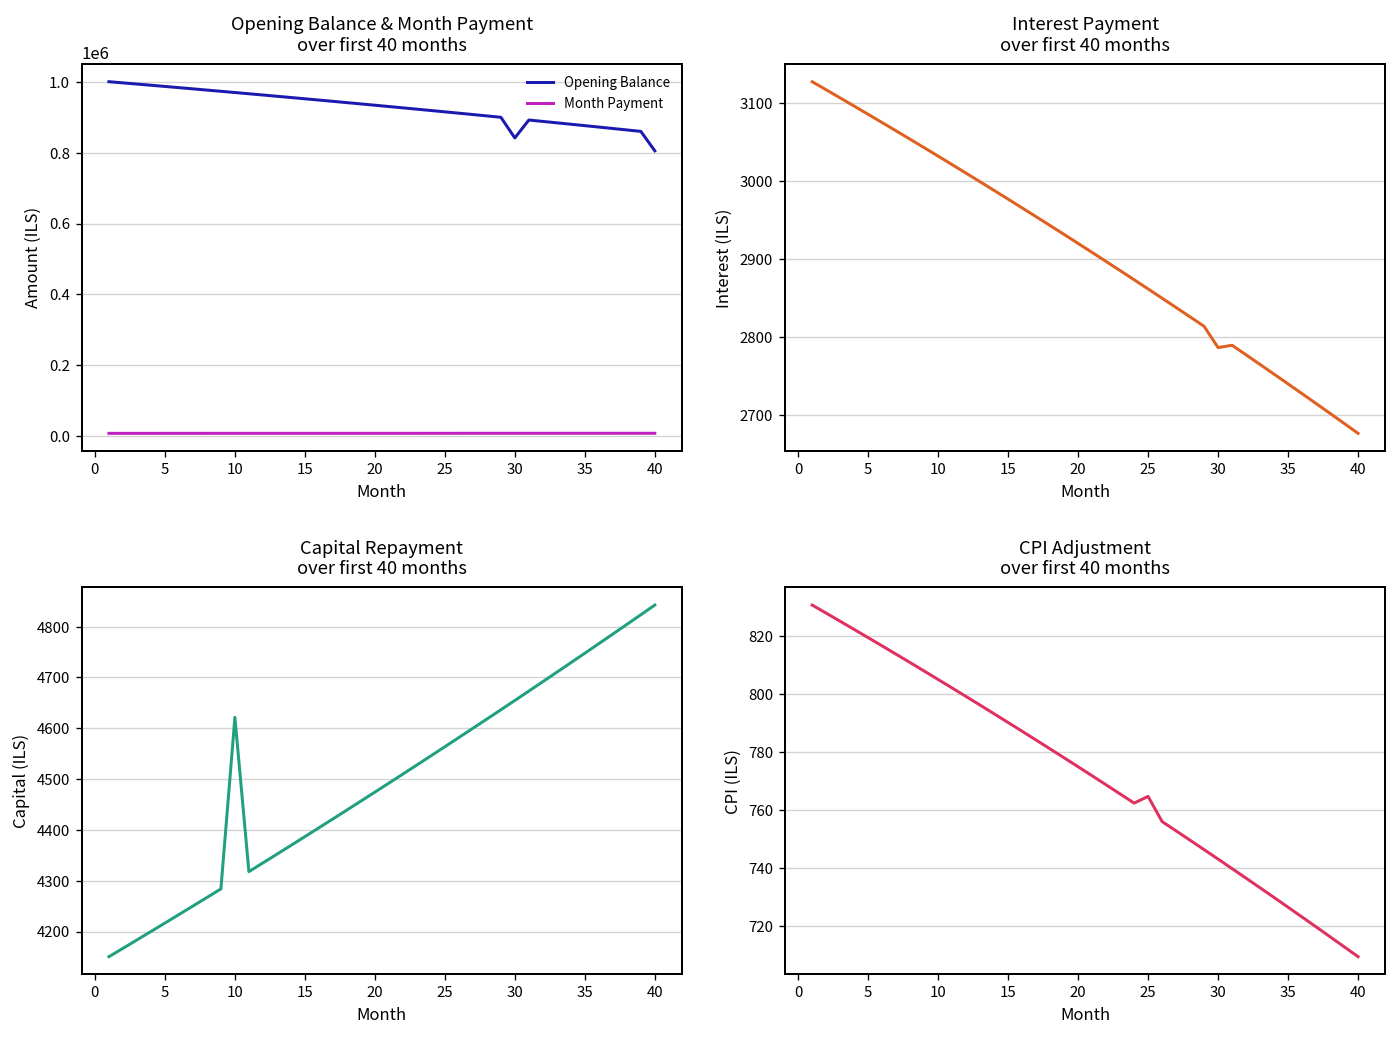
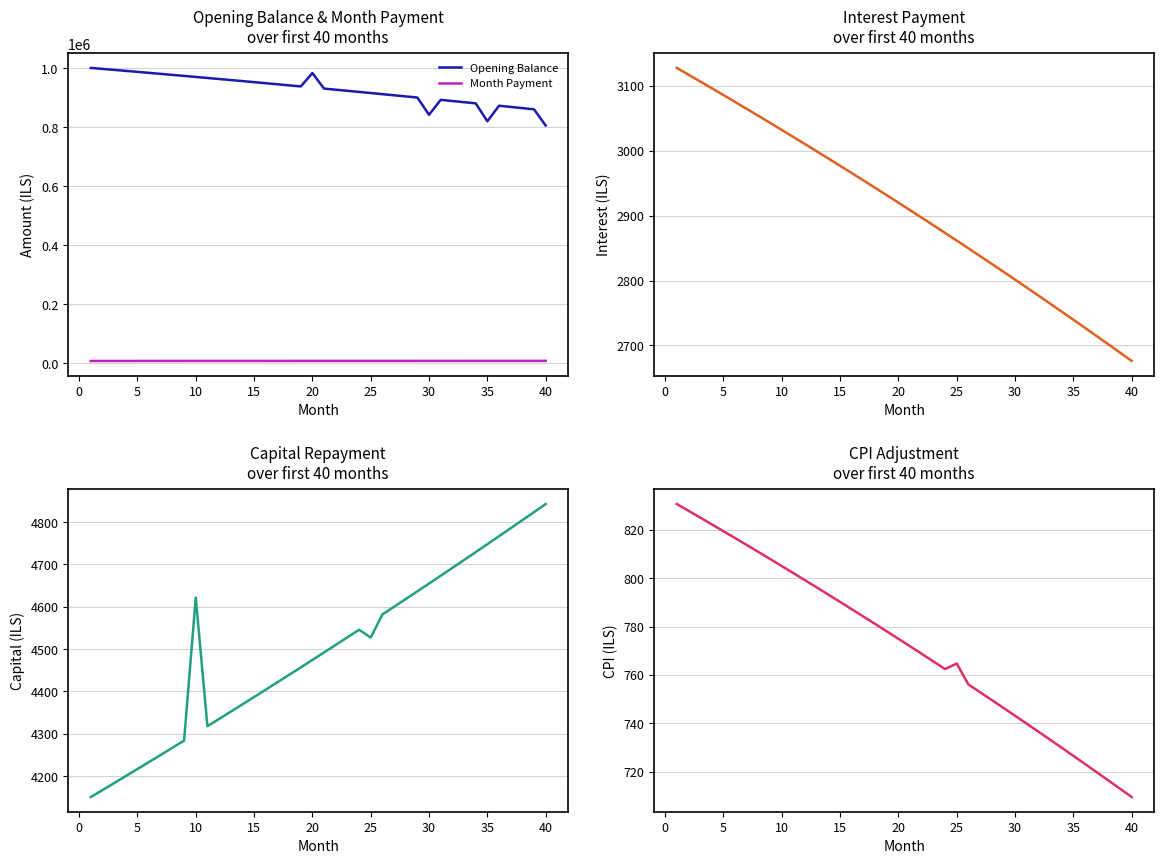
Opening Balance & Month Payment over first 40 months, Opening Balance, 20: 930000 -> 980000
Opening Balance & Month Payment over first 40 months, Opening Balance, 35: 880000 -> 820000
Interest Payment over first 40 months, 30: 2790 -> 2800
Capital Repayment over first 40 months, 25: 4560 -> 4530
